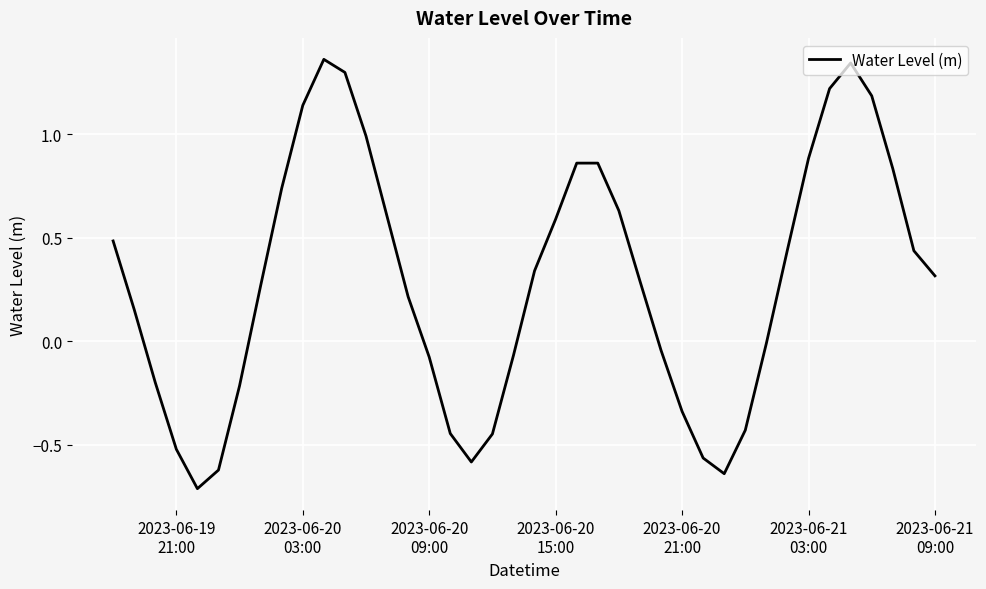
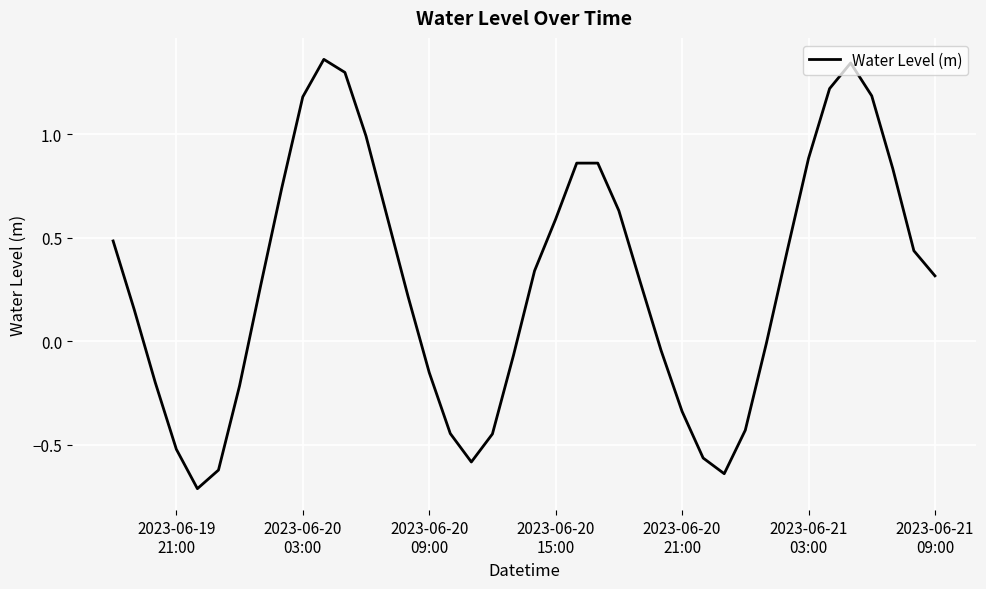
2023-06-20 03:00: 1.14 -> 1.18
2023-06-20 09:00: -0.08 -> -0.15
